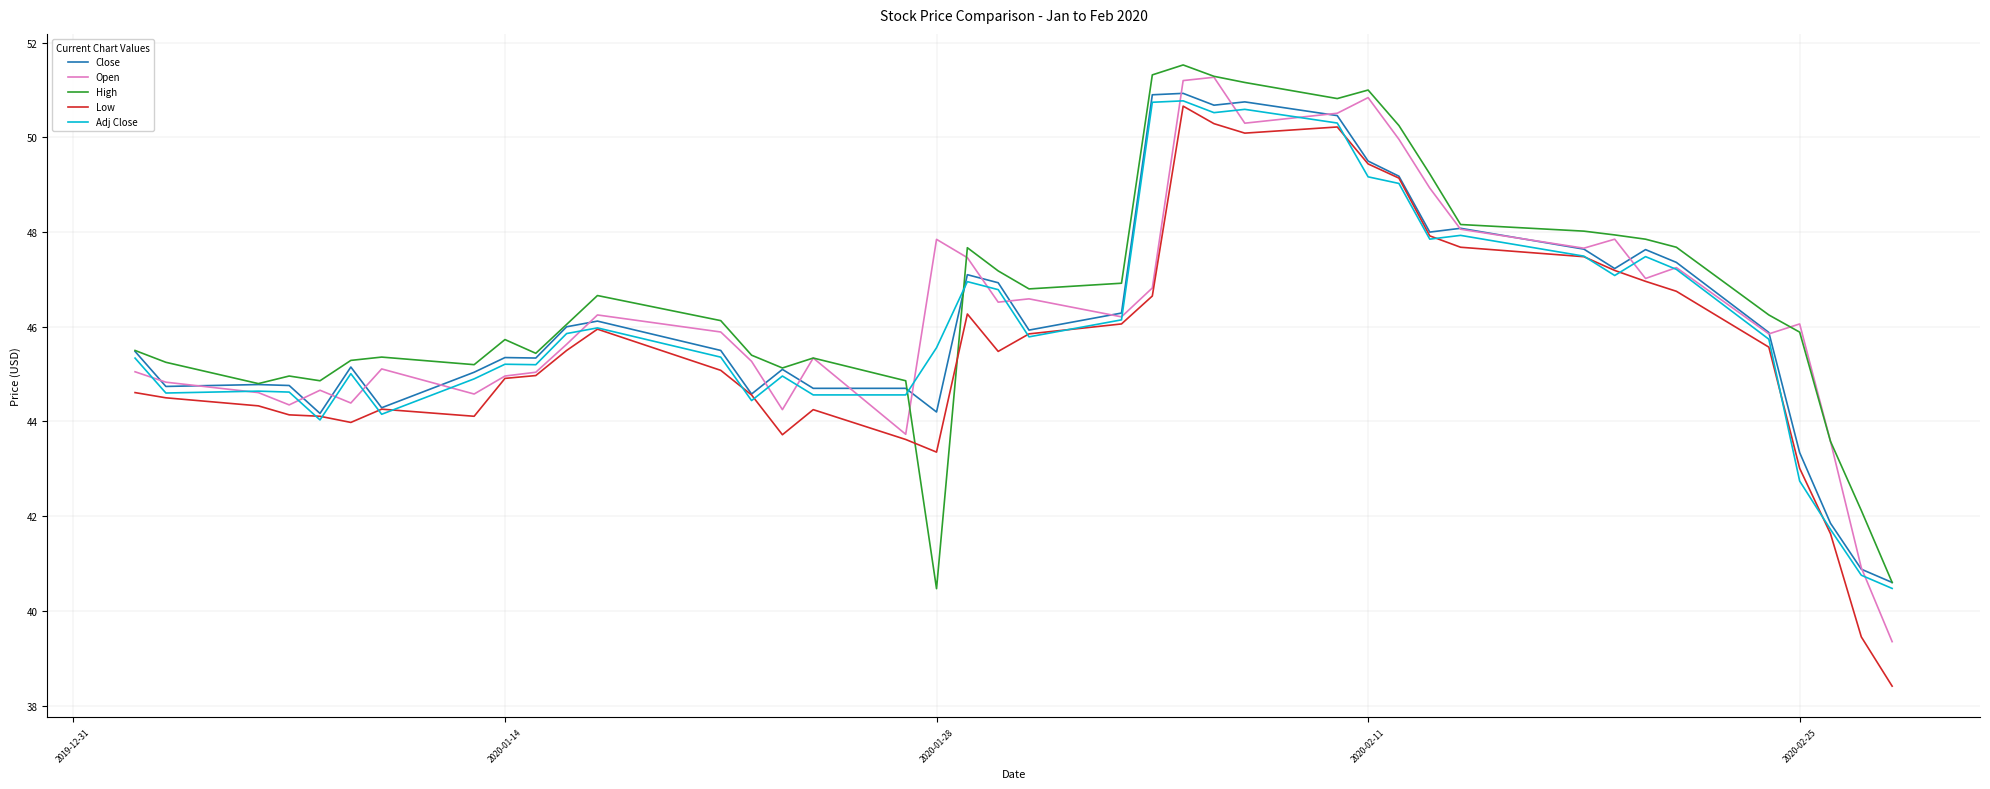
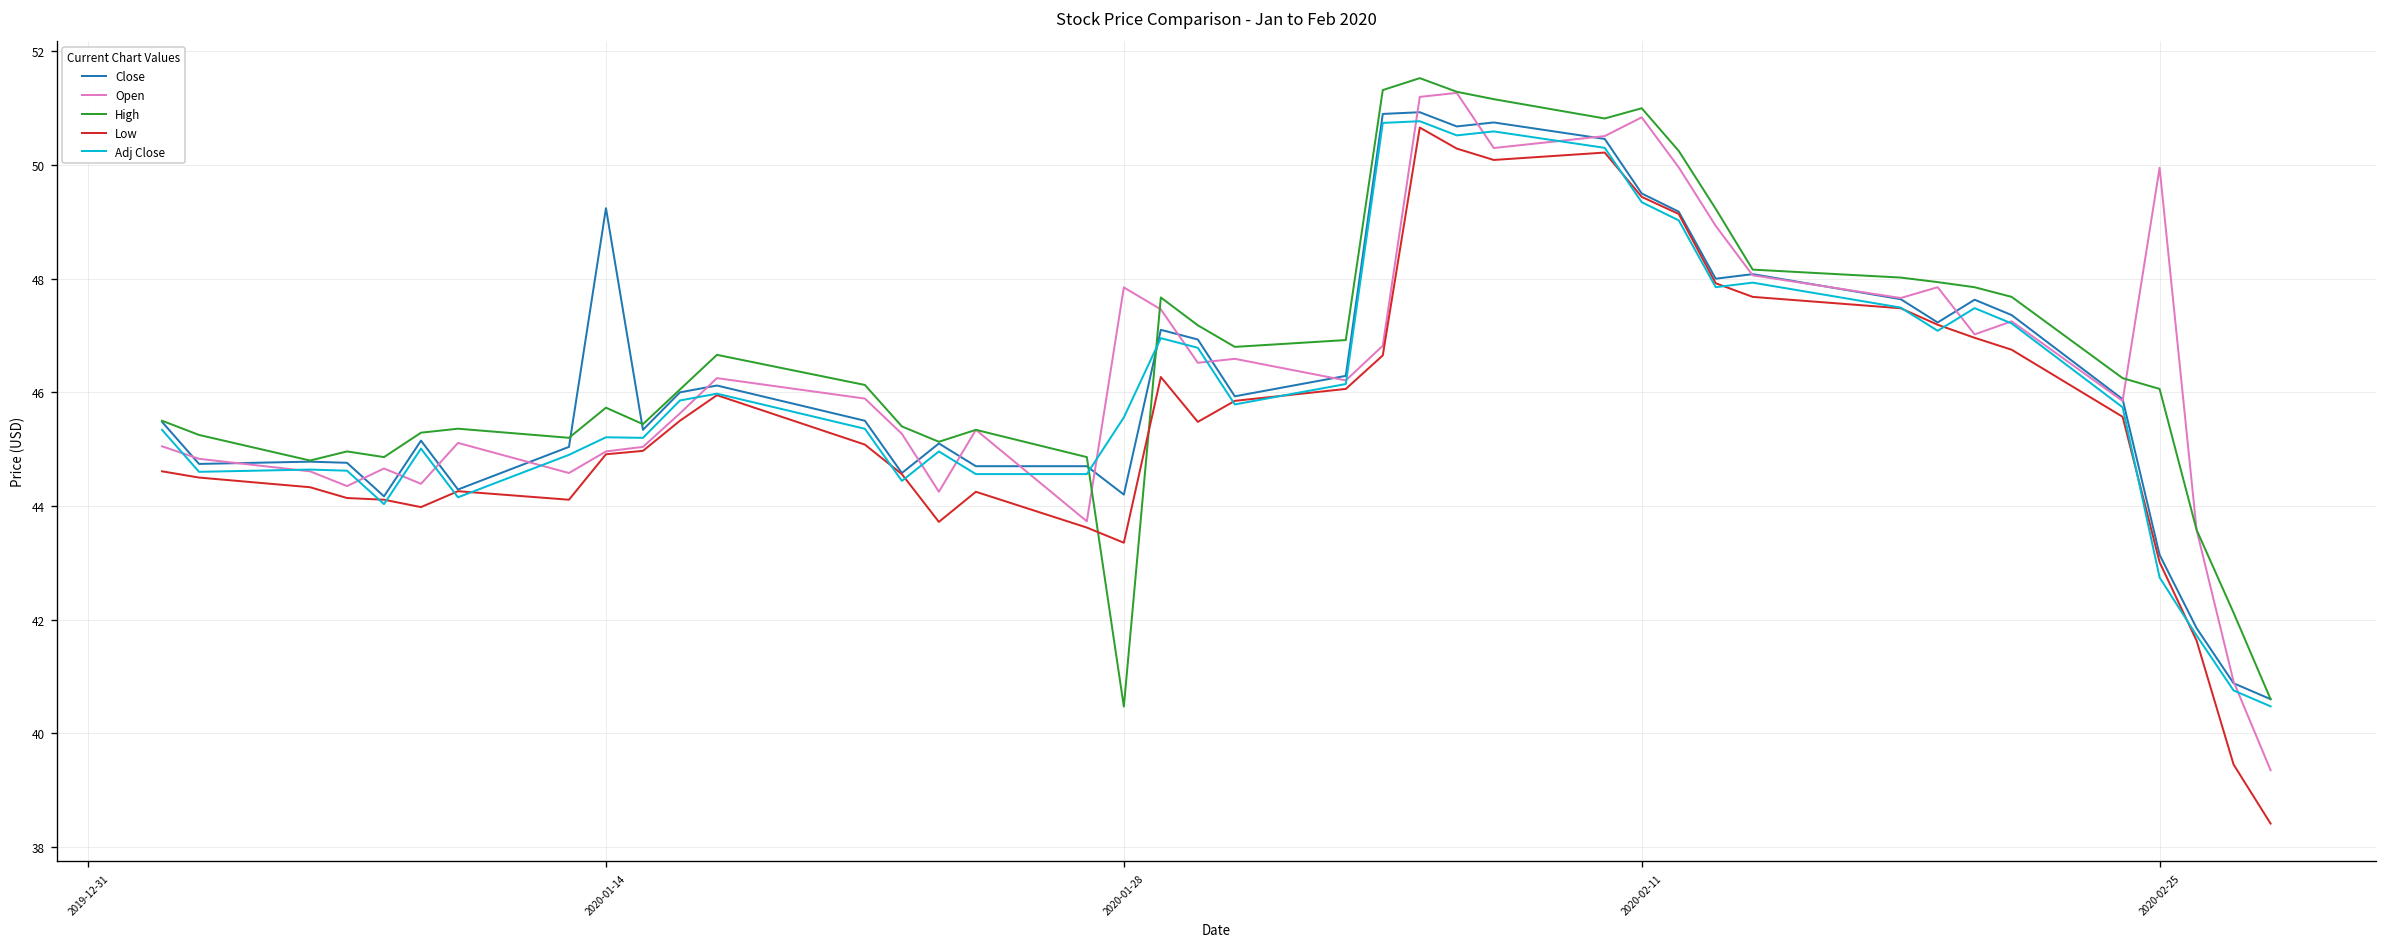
Close, 2020-01-14: 45.3 -> 49.2
Adj Close, 2020-02-11: 49.2 -> 49.3
Close, 2020-02-25: 43.3 -> 43.1
Open, 2020-02-25: 46.1 -> 50.0
High, 2020-02-25: 45.9 -> 46.1
